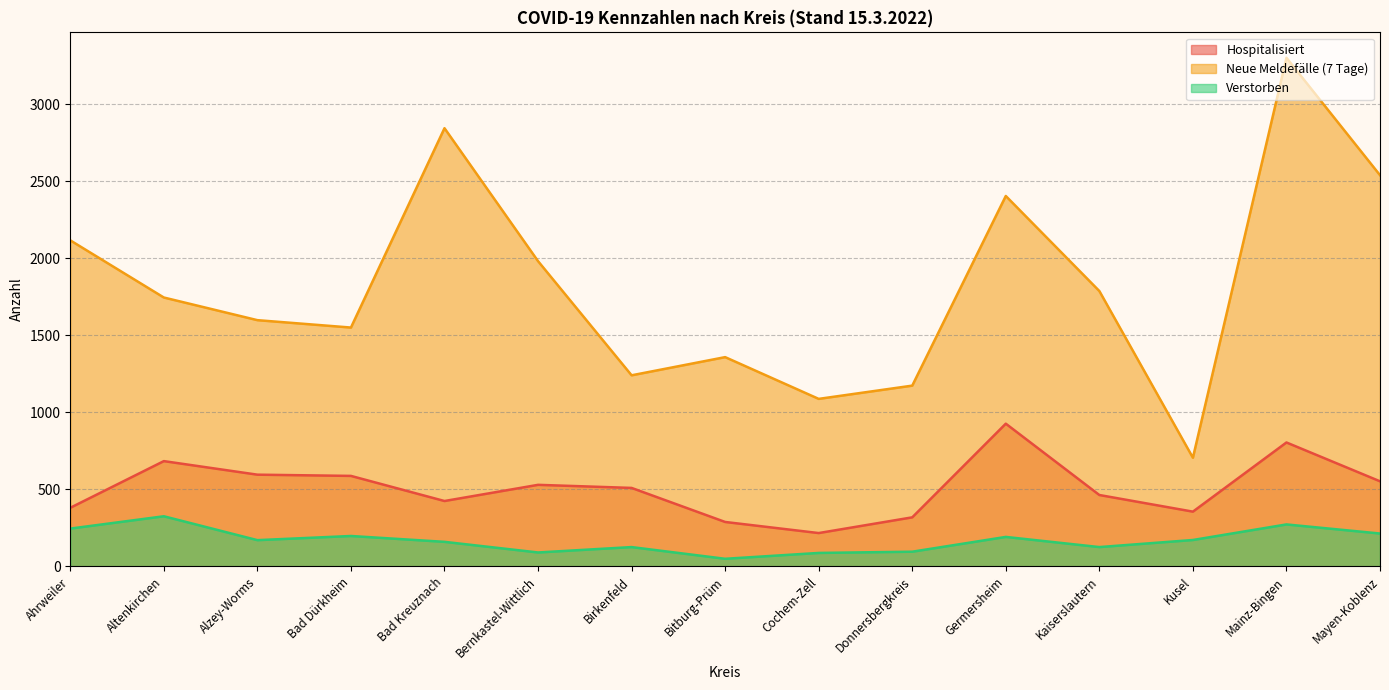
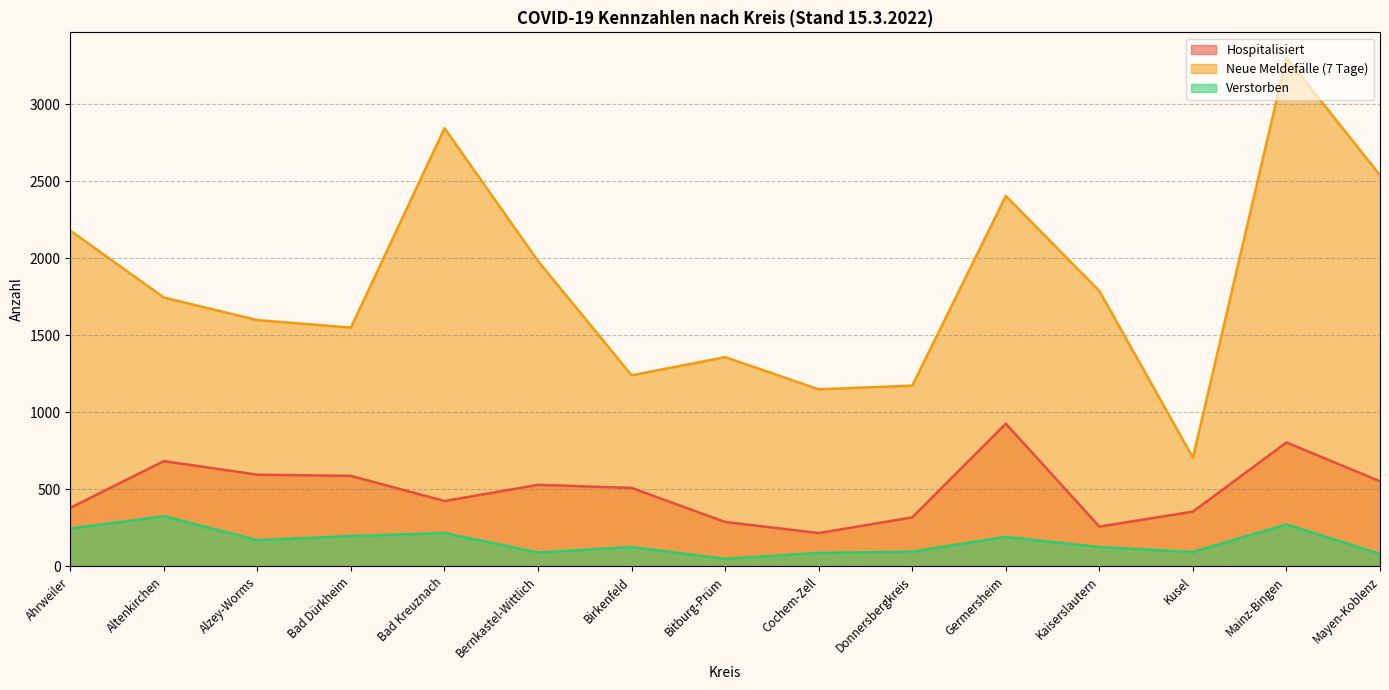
Neue Meldefälle (7 Tage), Ahrweiler: 2120 -> 2180
Verstorben, Bad Kreuznach: 160 -> 220
Neue Meldefälle (7 Tage), Cochem-Zell: 1090 -> 1150
Hospitalisiert, Kaiserslautern: 460 -> 260
Verstorben, Kusel: 170 -> 90
Verstorben, Mayen-Koblenz: 210 -> 80
